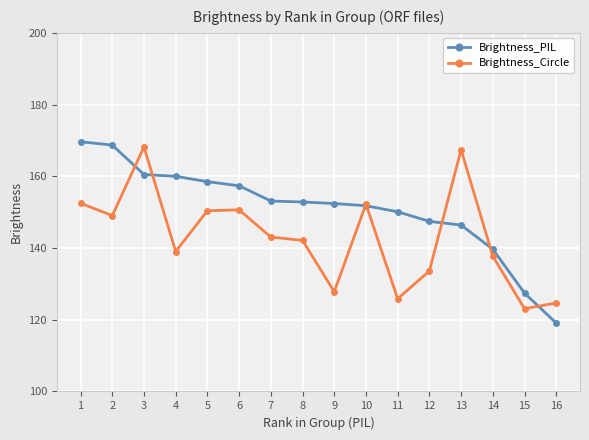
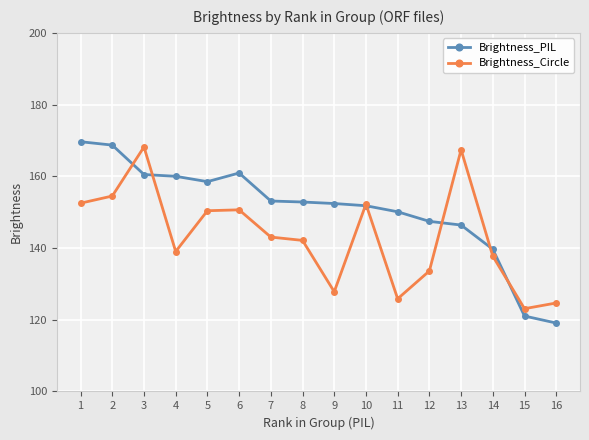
Brightness_Circle, 2: 149 -> 155
Brightness_PIL, 6: 157 -> 161
Brightness_PIL, 15: 127 -> 121
